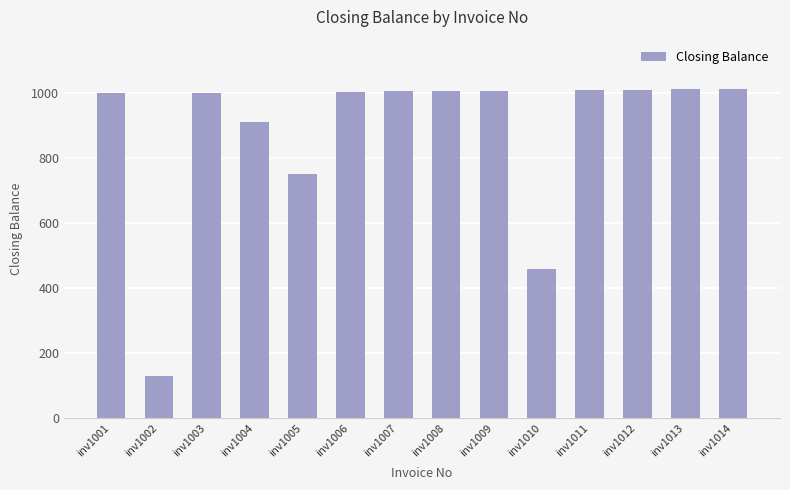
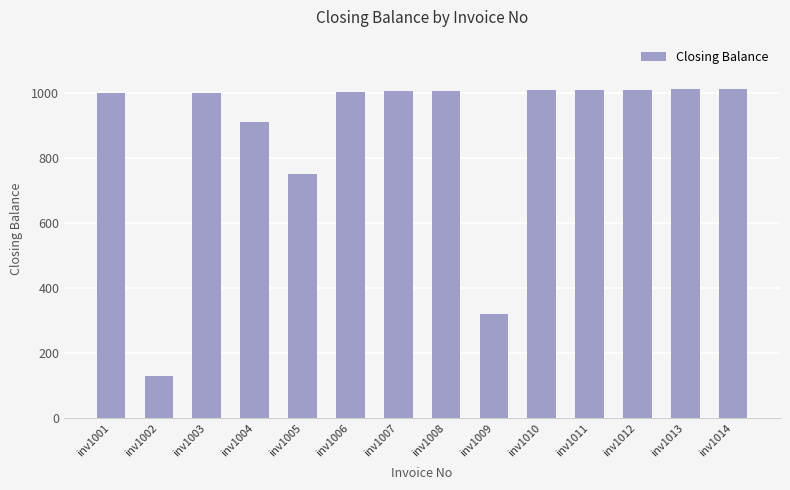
inv1009: 1010 -> 320
inv1010: 460 -> 1010
